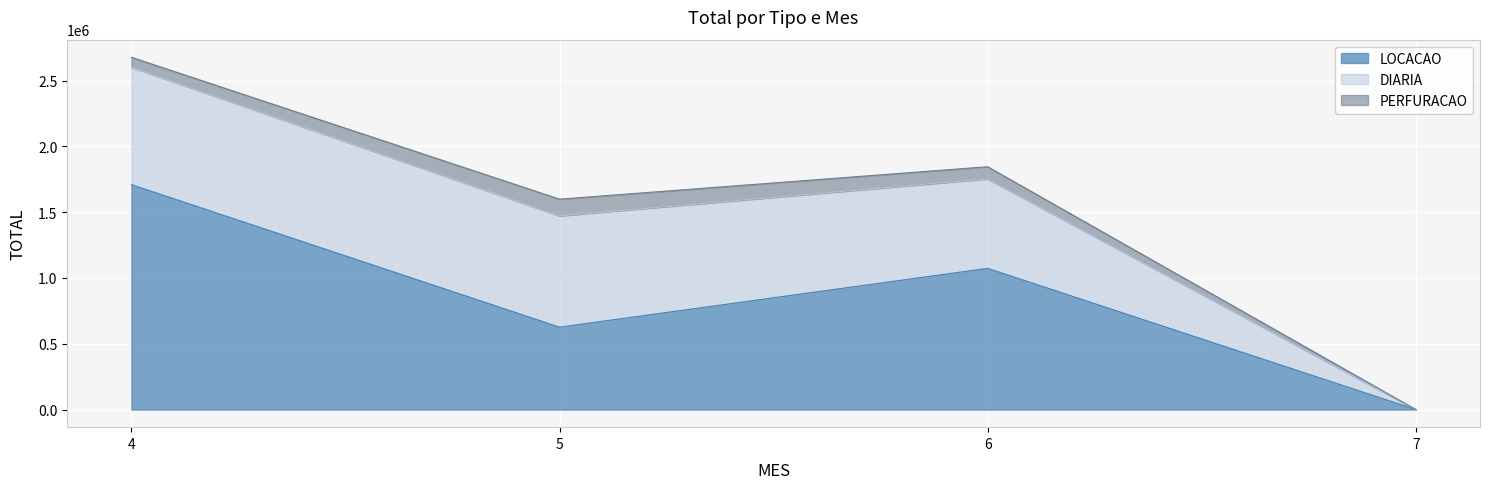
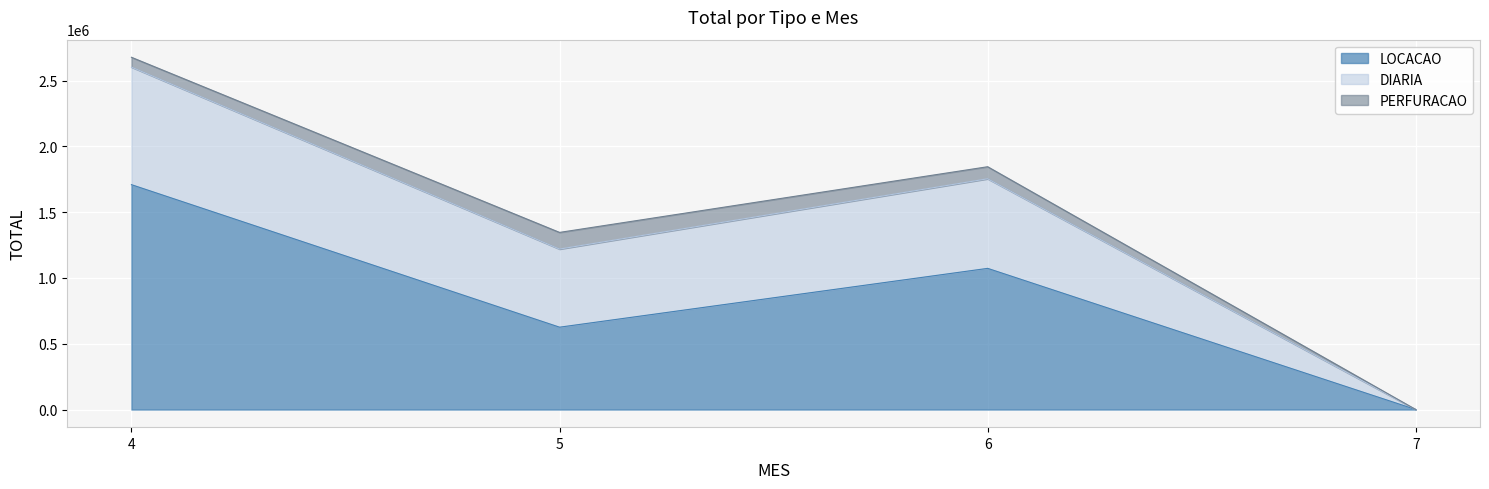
DIARIA, 5: 850000 -> 590000
